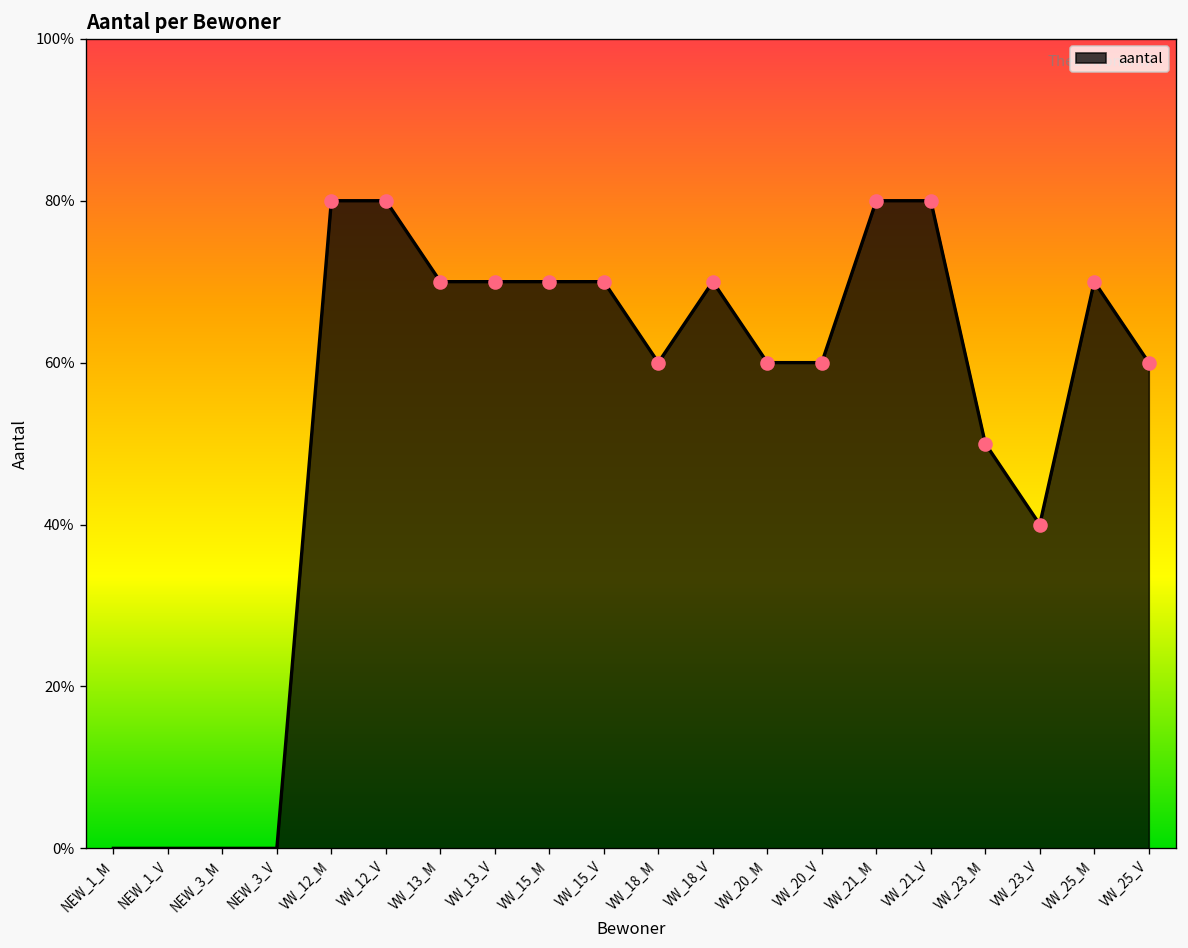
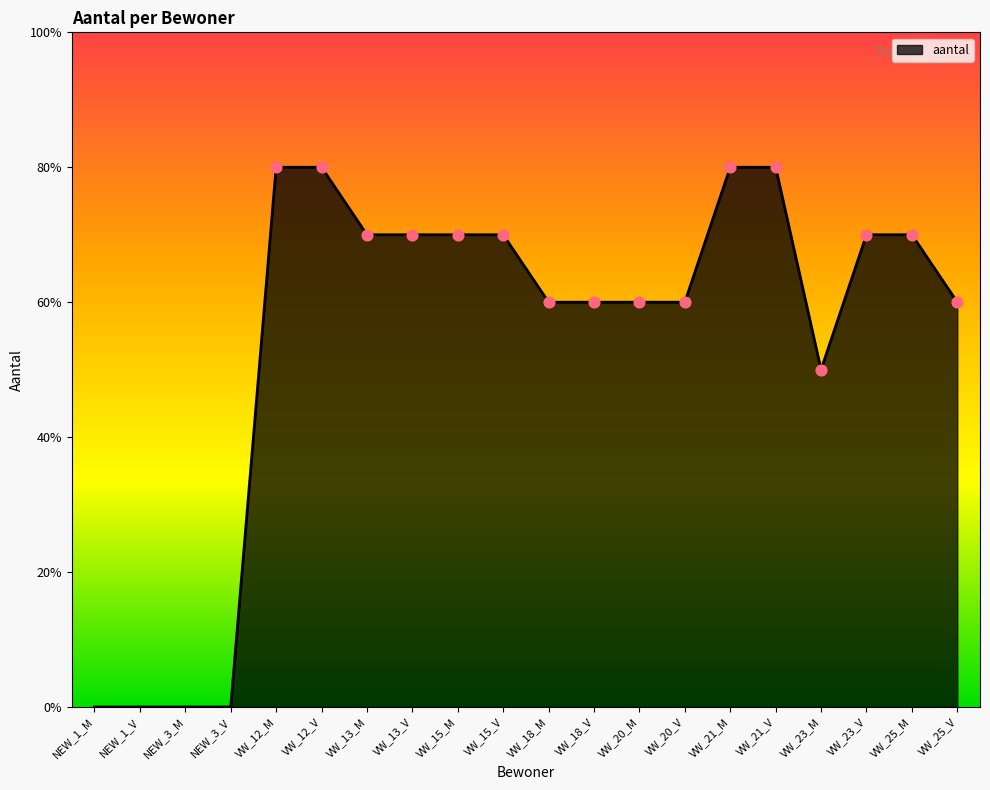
aantal, VW_18_V: 70% -> 60%
aantal, VW_23_V: 40% -> 70%
